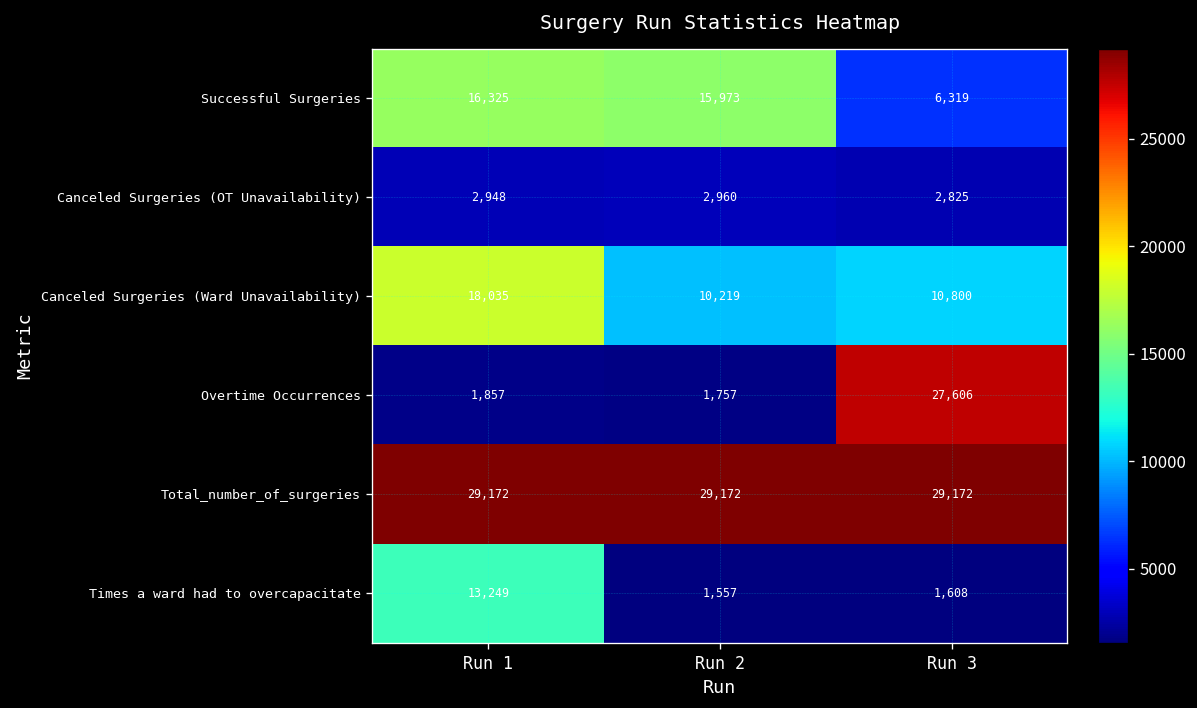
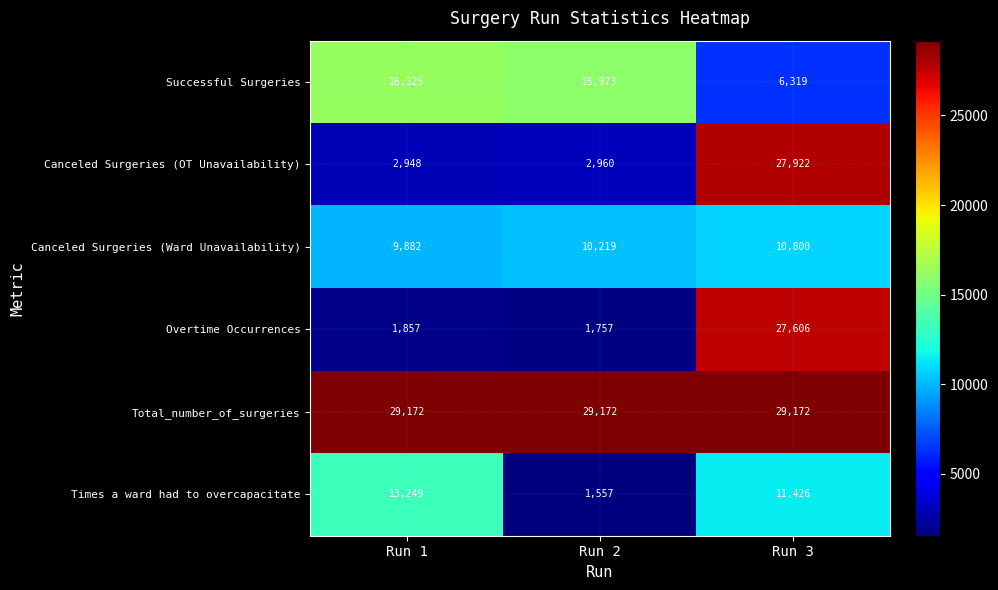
Canceled Surgeries (OT Unavailability), Run 3: 2,825 -> 27,922
Canceled Surgeries (Ward Unavailability), Run 1: 18,035 -> 9,882
Times a ward had to overcapacitate, Run 3: 1,608 -> 11,426
